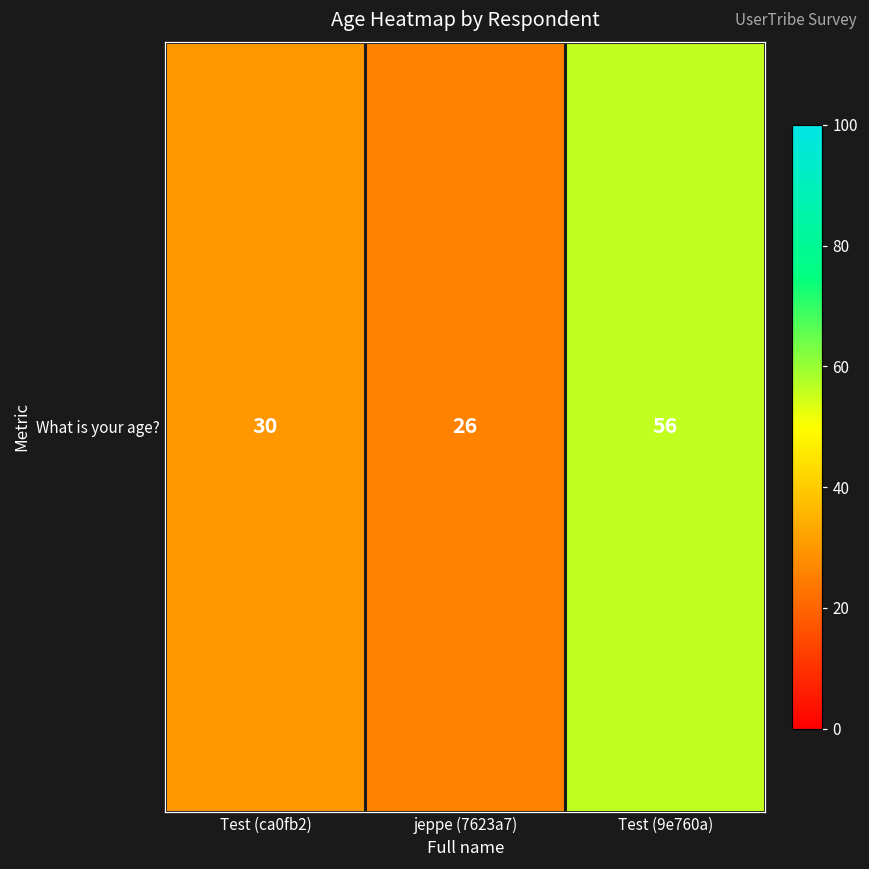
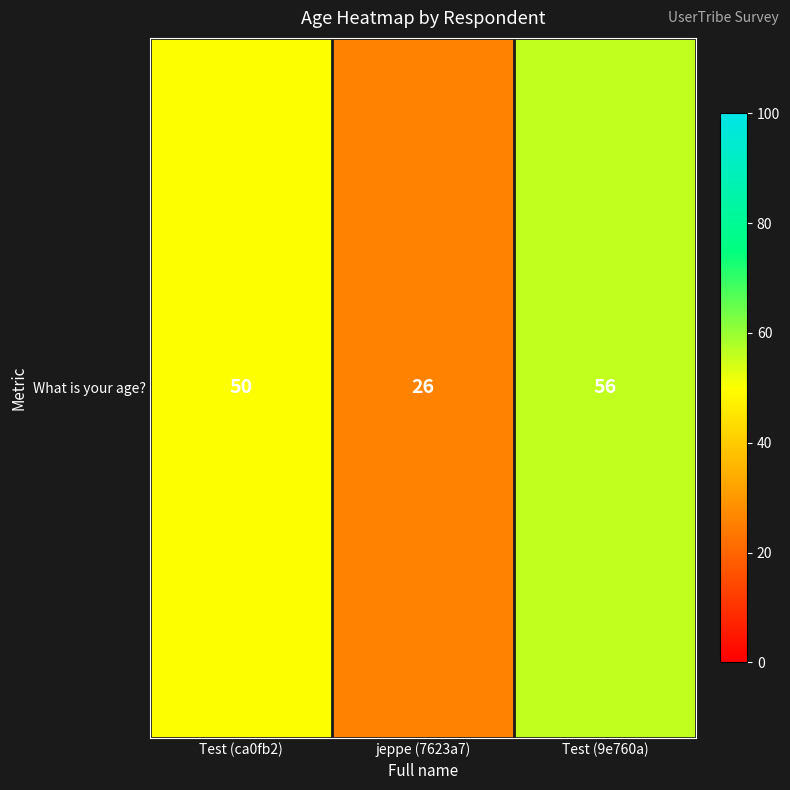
What is your age?, Test (ca0fb2): 30 -> 50
